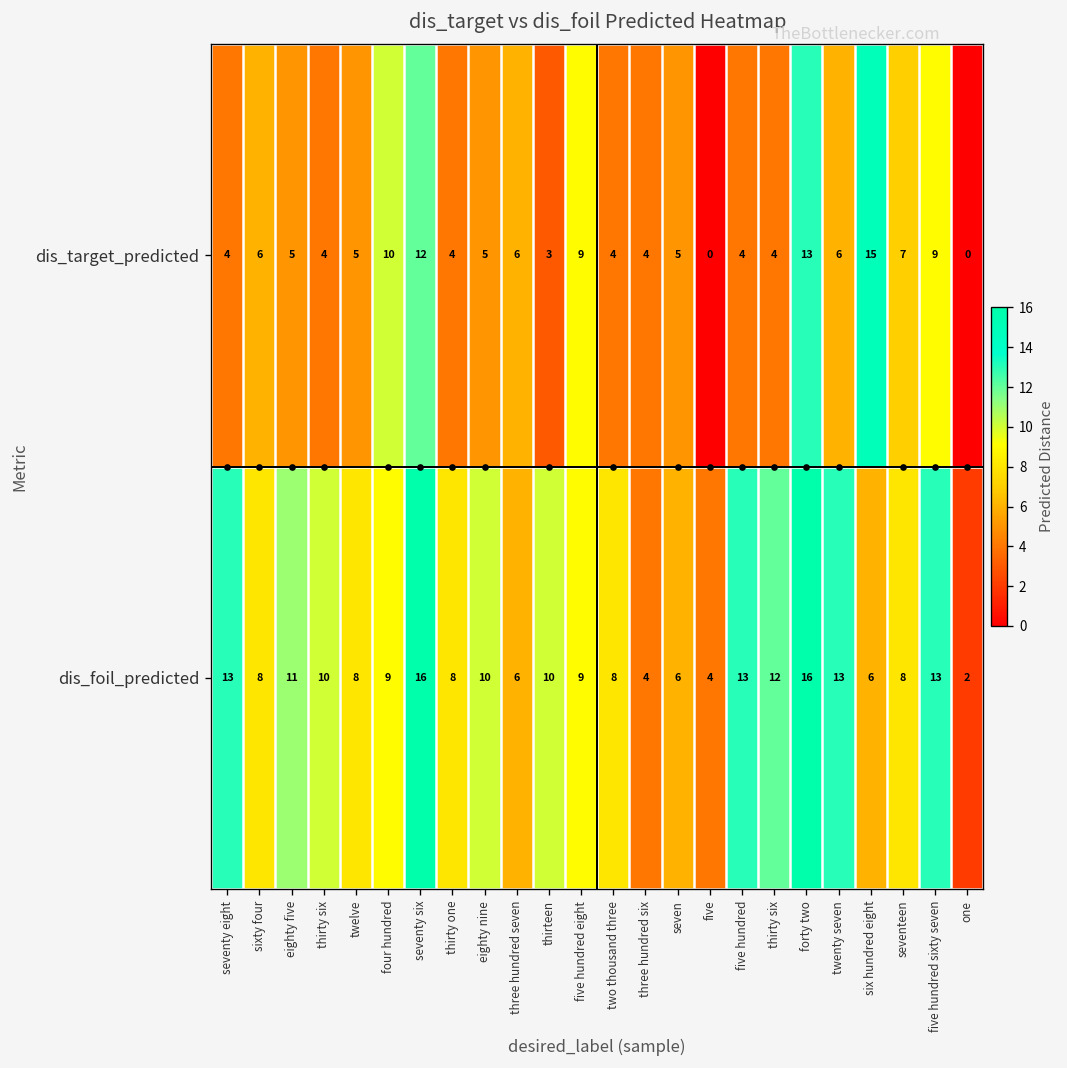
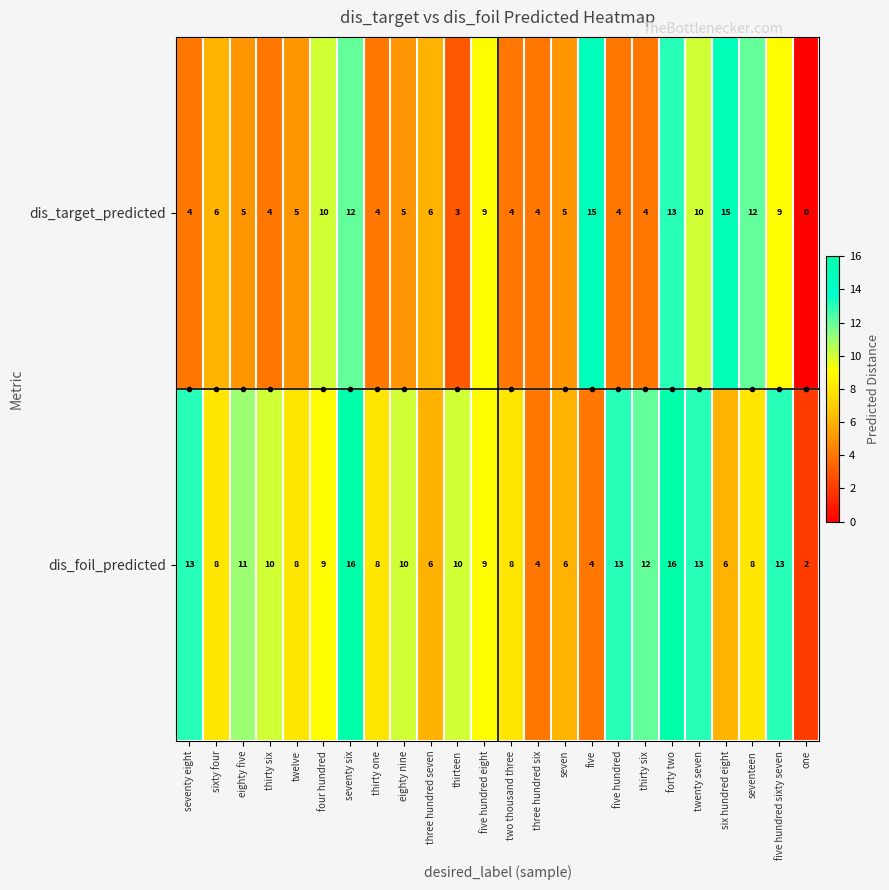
dis_target_predicted, five: 0 -> 15
dis_target_predicted, twenty seven: 6 -> 10
dis_target_predicted, seventeen: 7 -> 12
